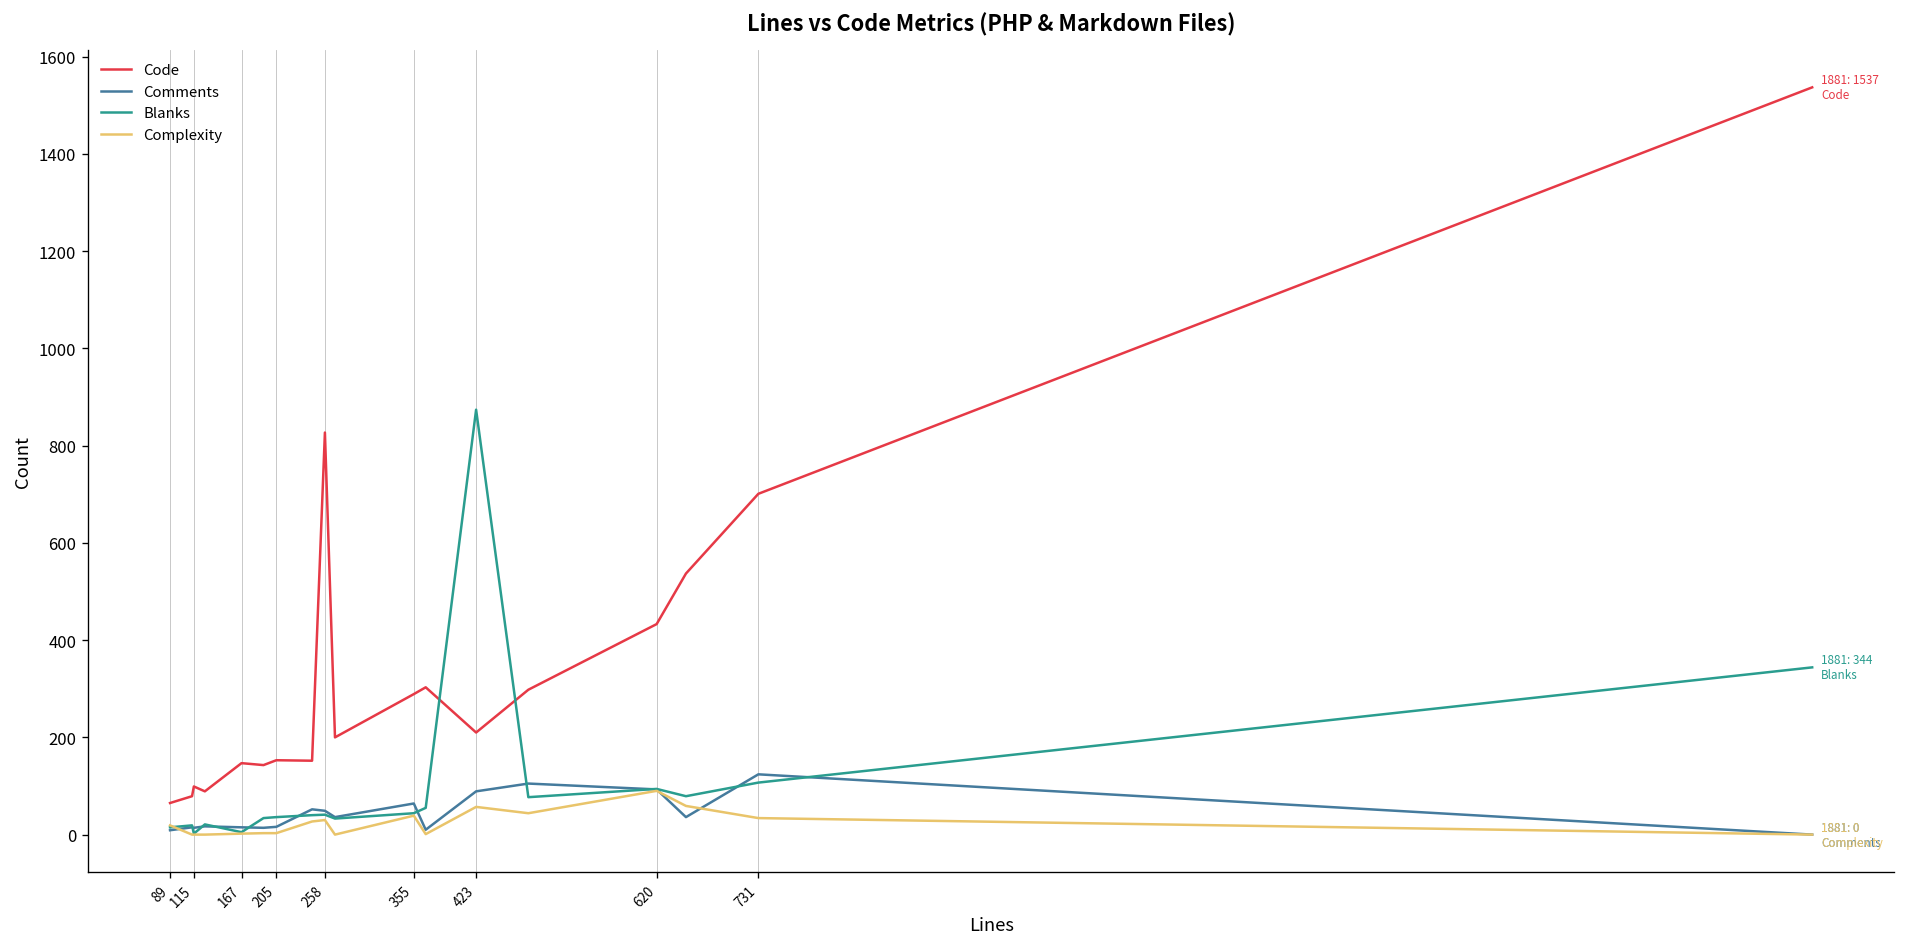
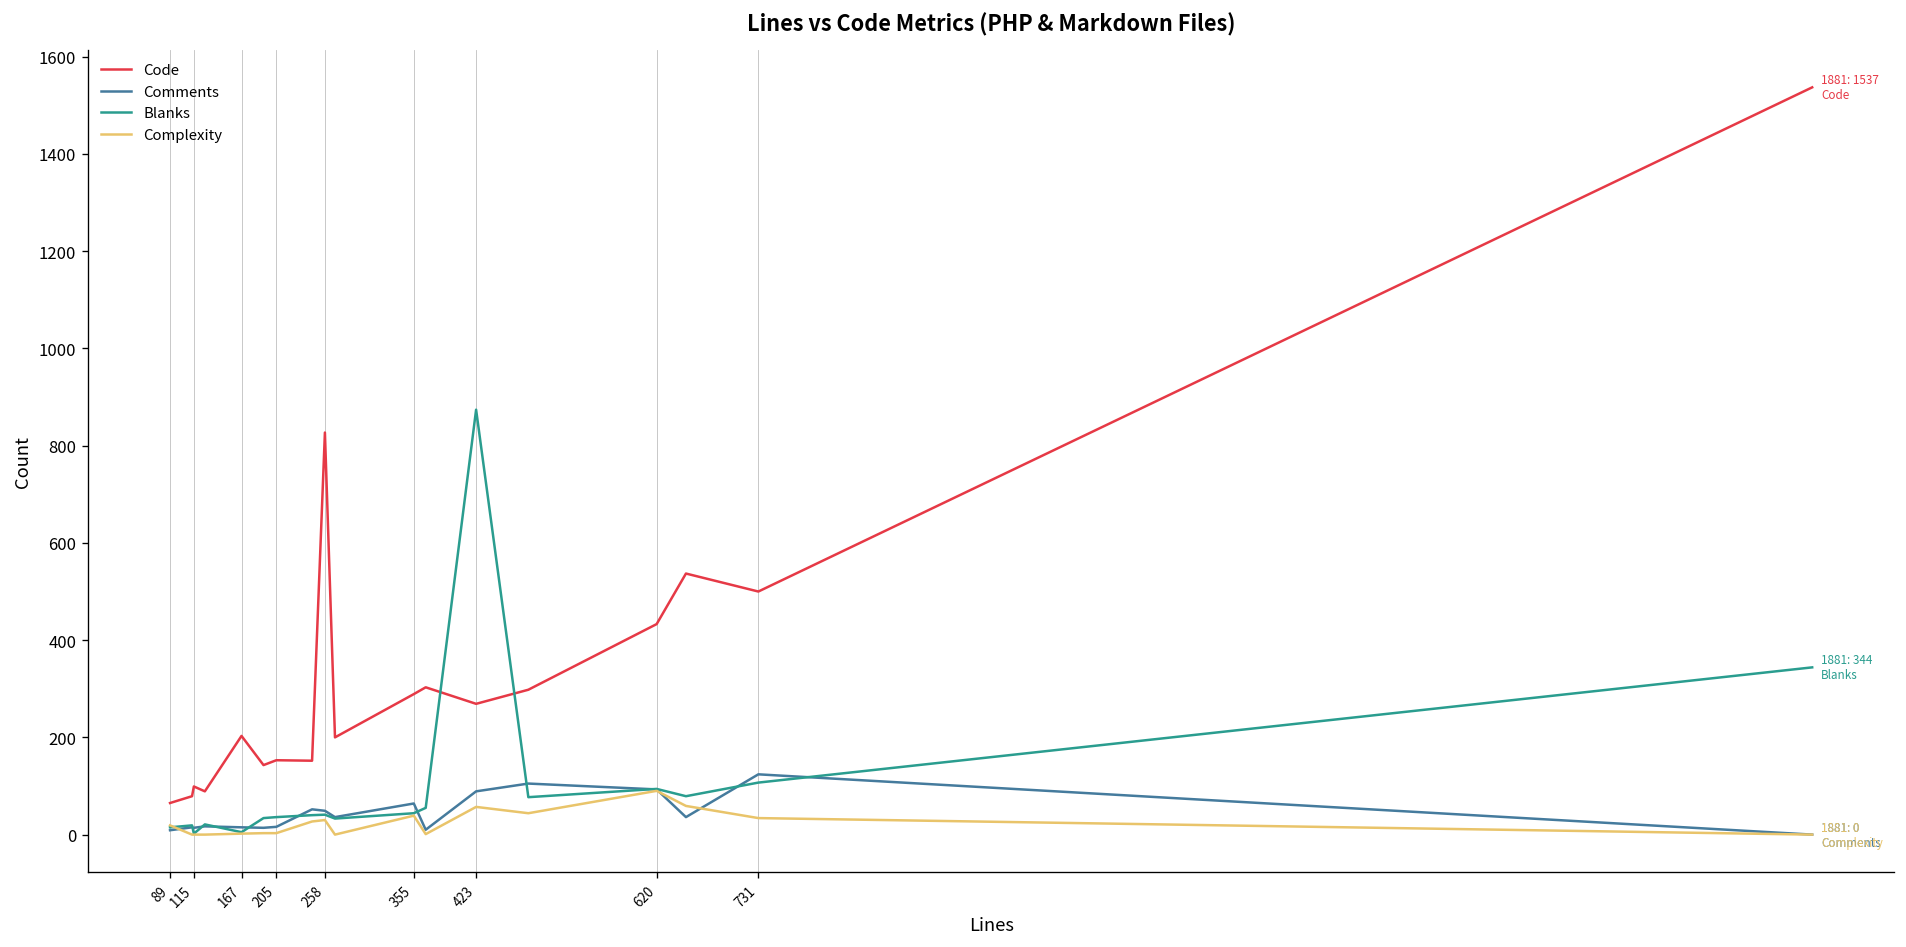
Code, 167: 150 -> 200
Code, 423: 210 -> 270
Code, 731: 700 -> 500
